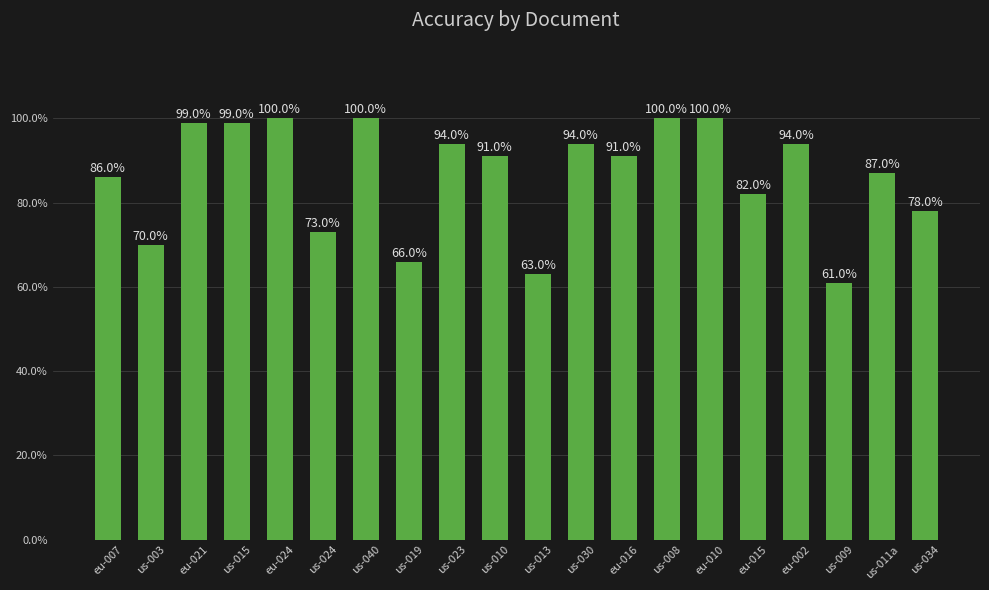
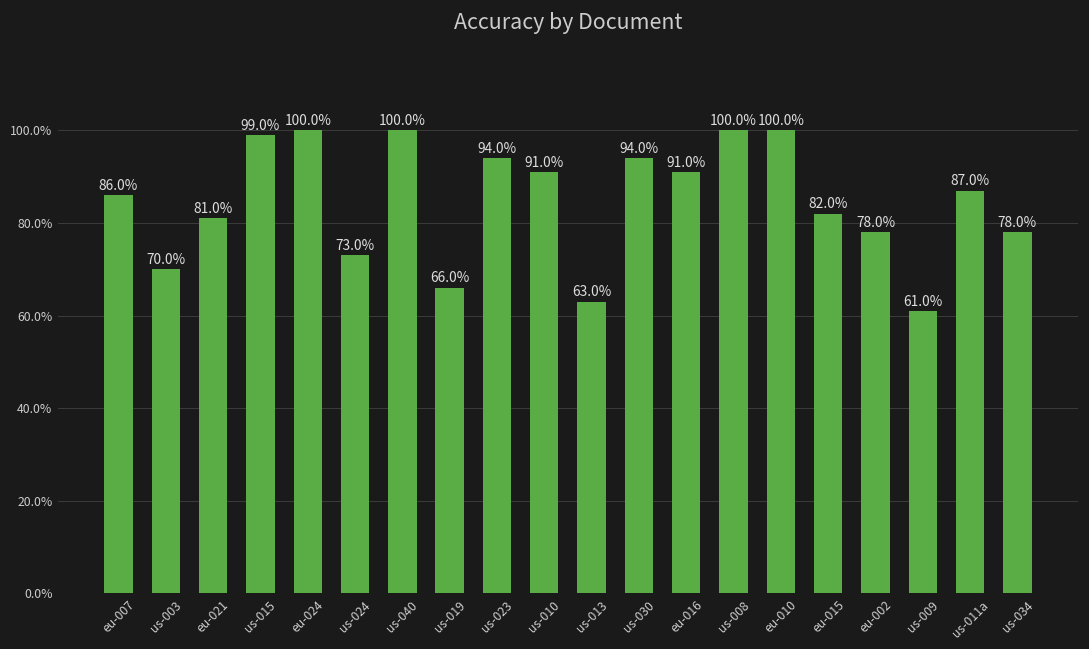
eu-021: 99.0% -> 81.0%
eu-002: 94.0% -> 78.0%
